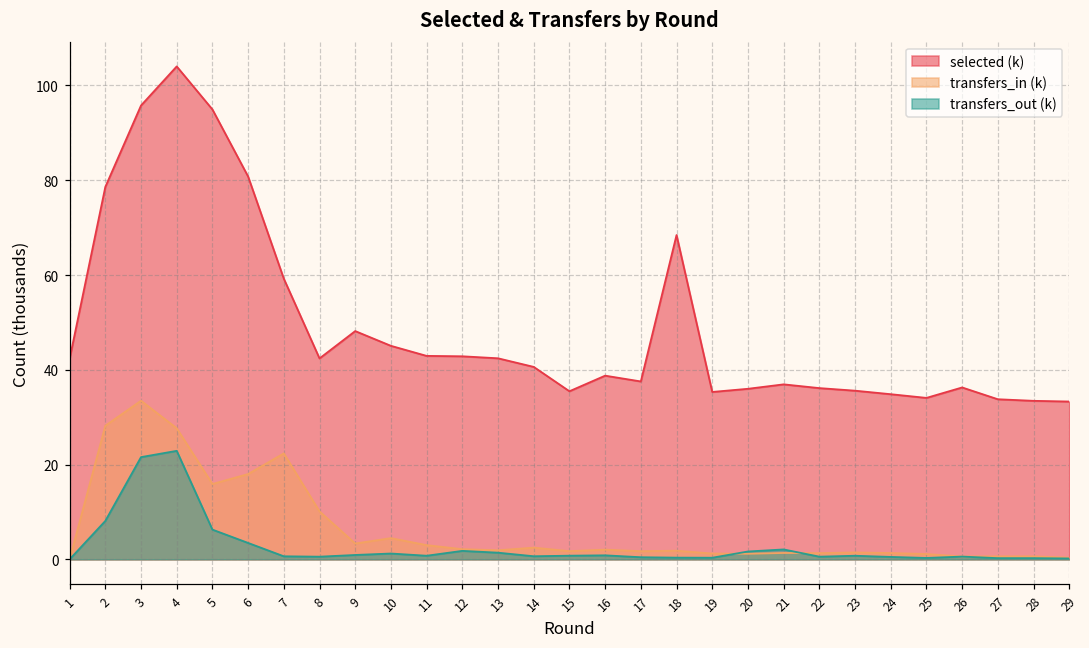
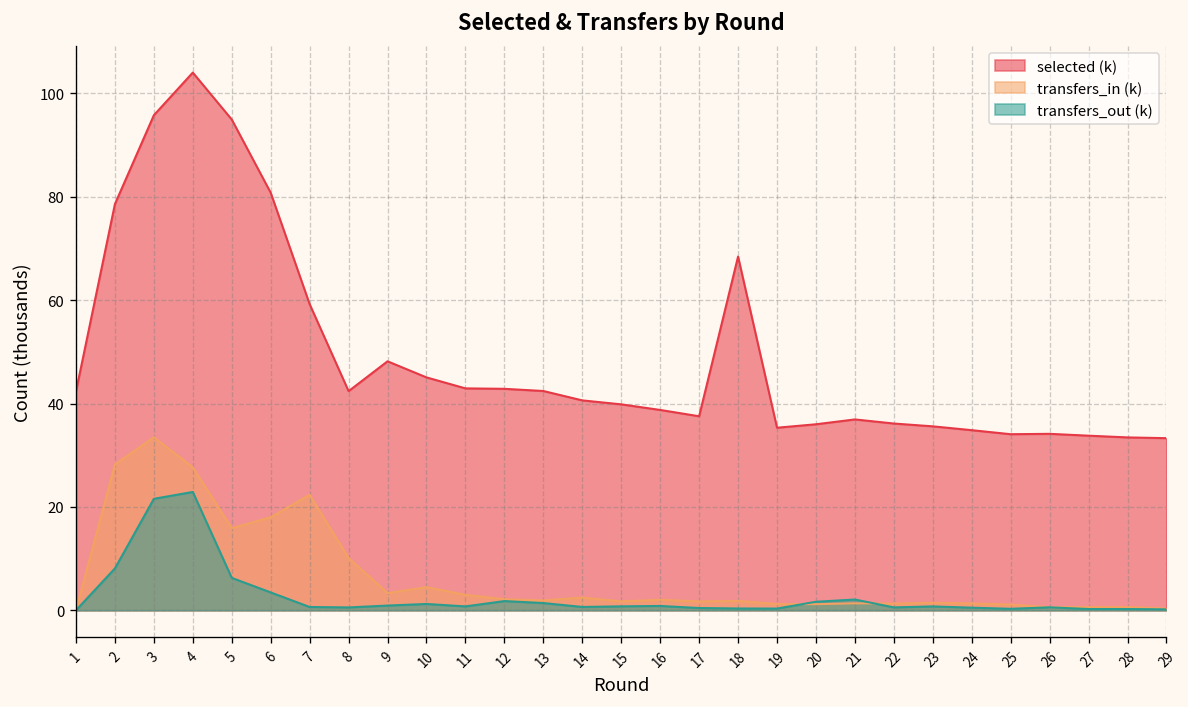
selected (k), 15: 35 -> 40
selected (k), 26: 36 -> 34
